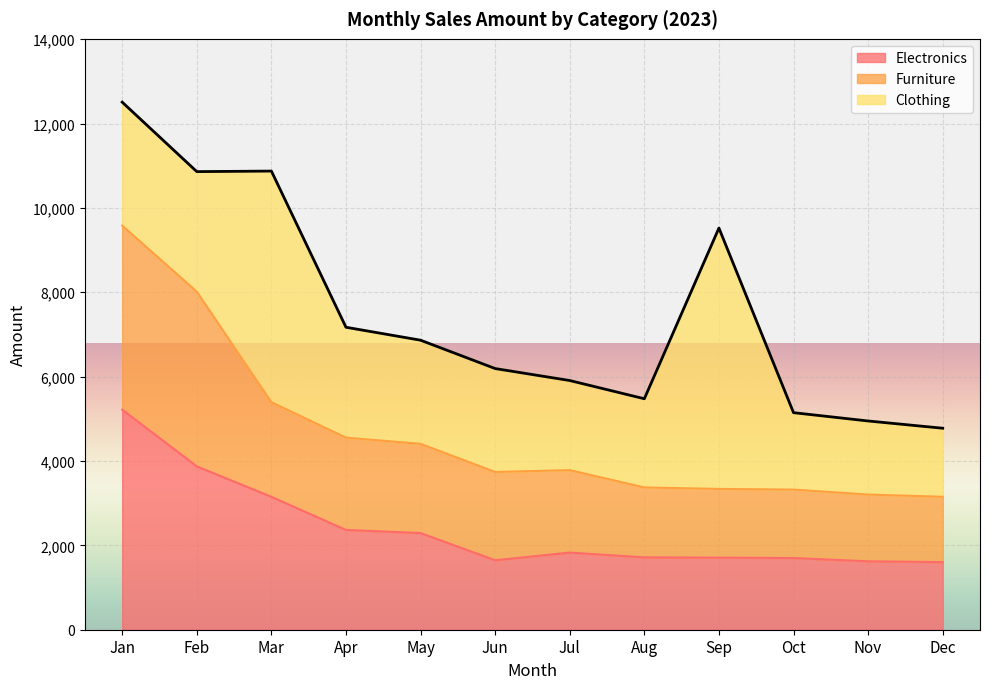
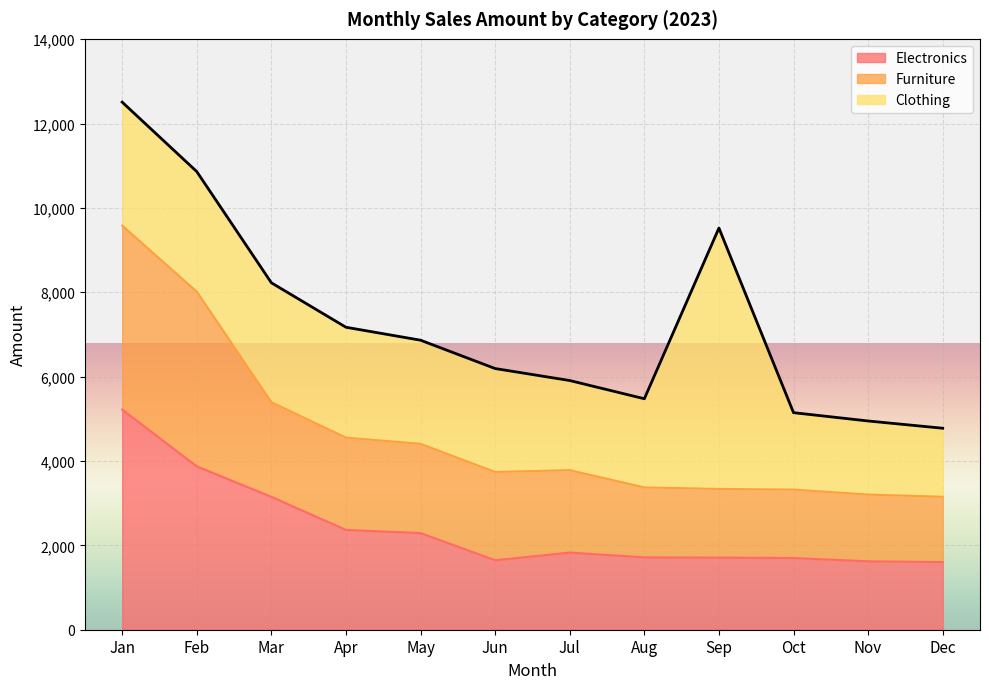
Clothing, Mar: 5,500 -> 2,800
